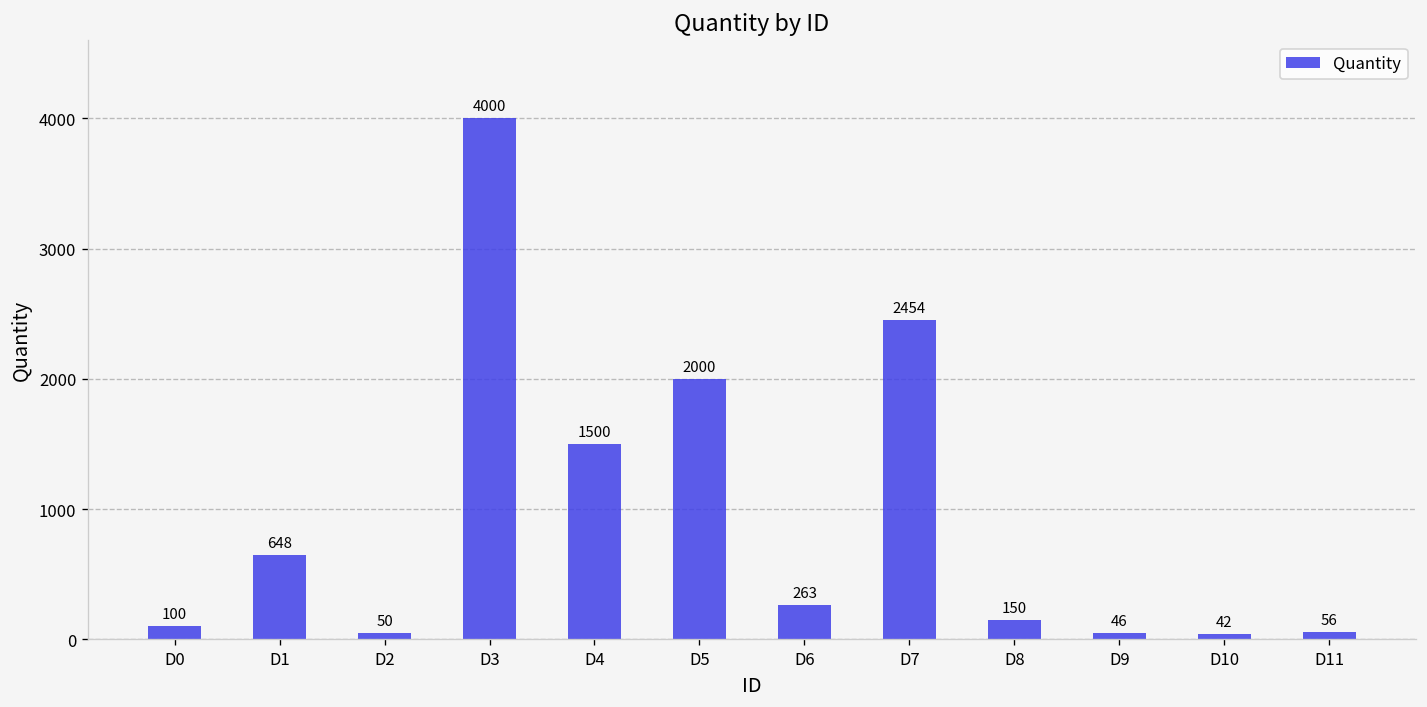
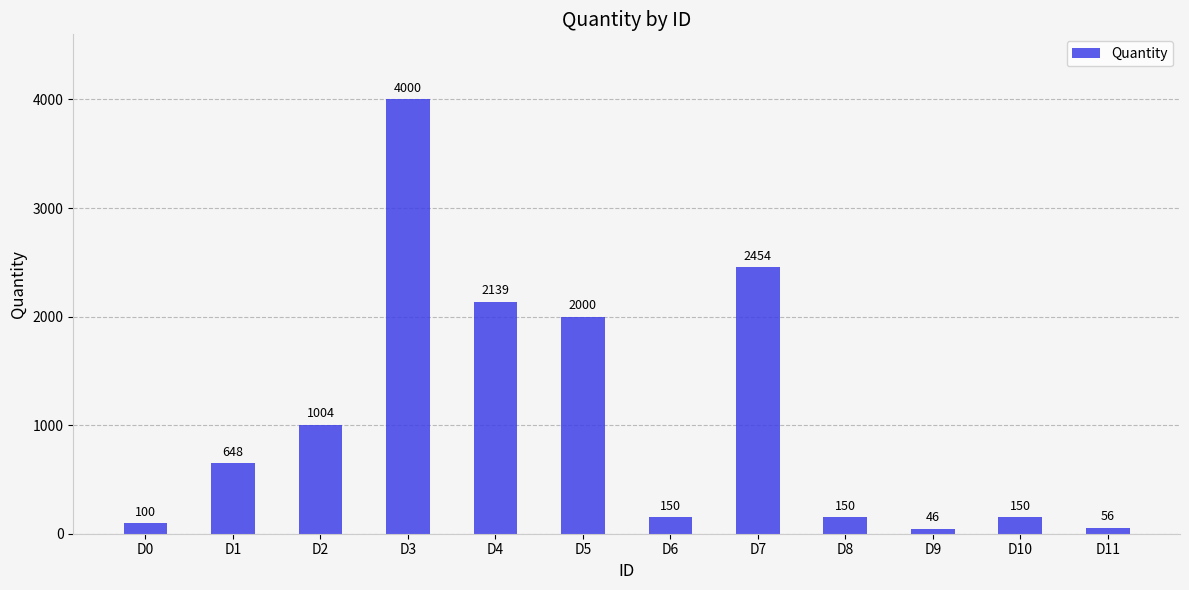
D2: 50 -> 1004
D4: 1500 -> 2139
D6: 263 -> 150
D10: 42 -> 150
